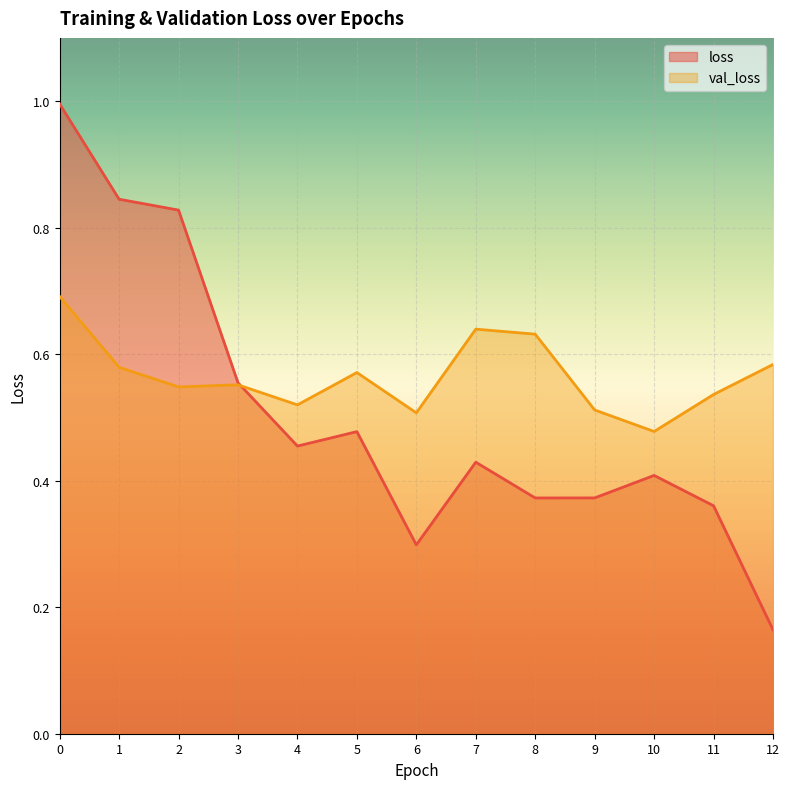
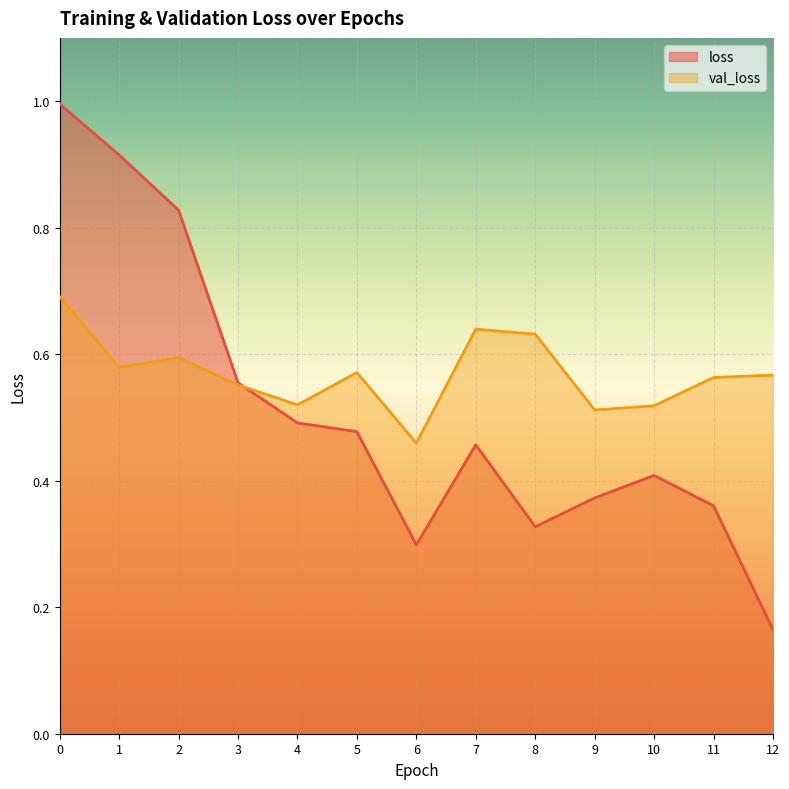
loss, 1: 0.84 -> 0.91
val_loss, 2: 0.55 -> 0.59
loss, 4: 0.45 -> 0.49
val_loss, 6: 0.51 -> 0.46
loss, 7: 0.43 -> 0.46
loss, 8: 0.37 -> 0.33
val_loss, 10: 0.48 -> 0.52
val_loss, 11: 0.54 -> 0.56
val_loss, 12: 0.58 -> 0.57
